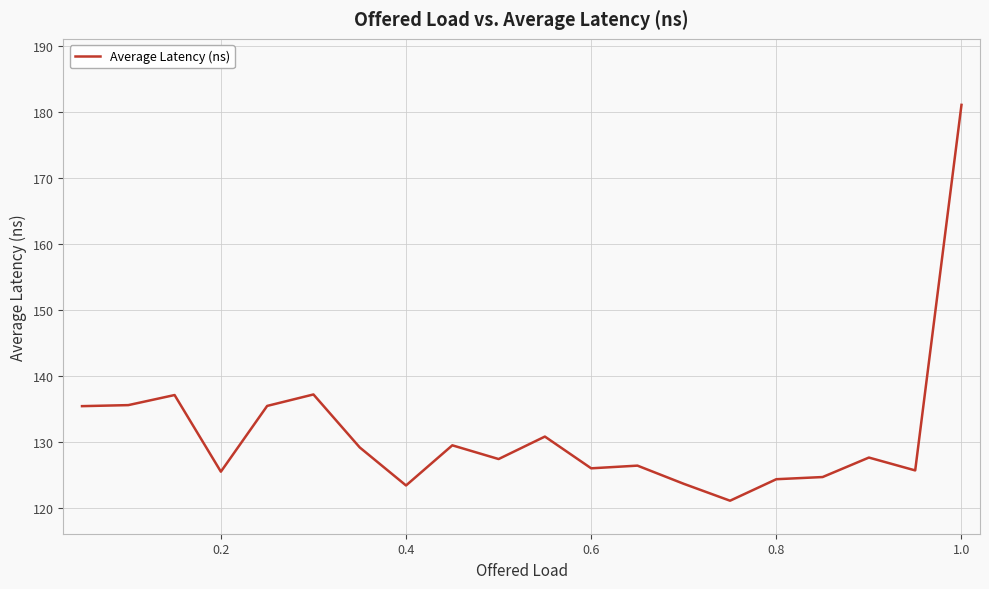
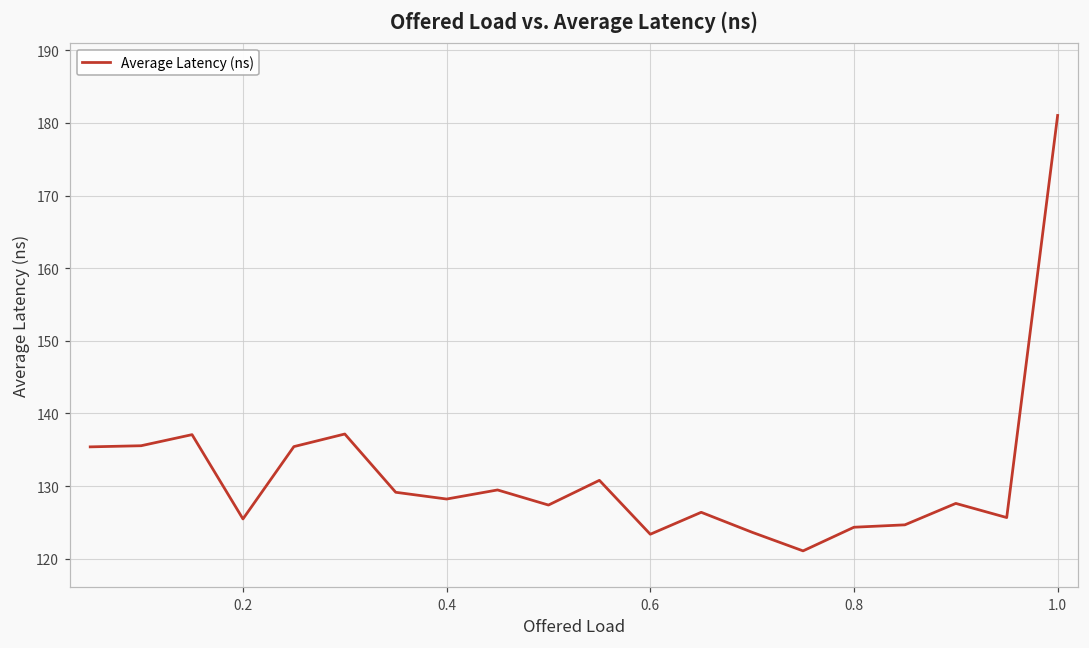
0.4: 123 -> 128
0.6: 126 -> 123
